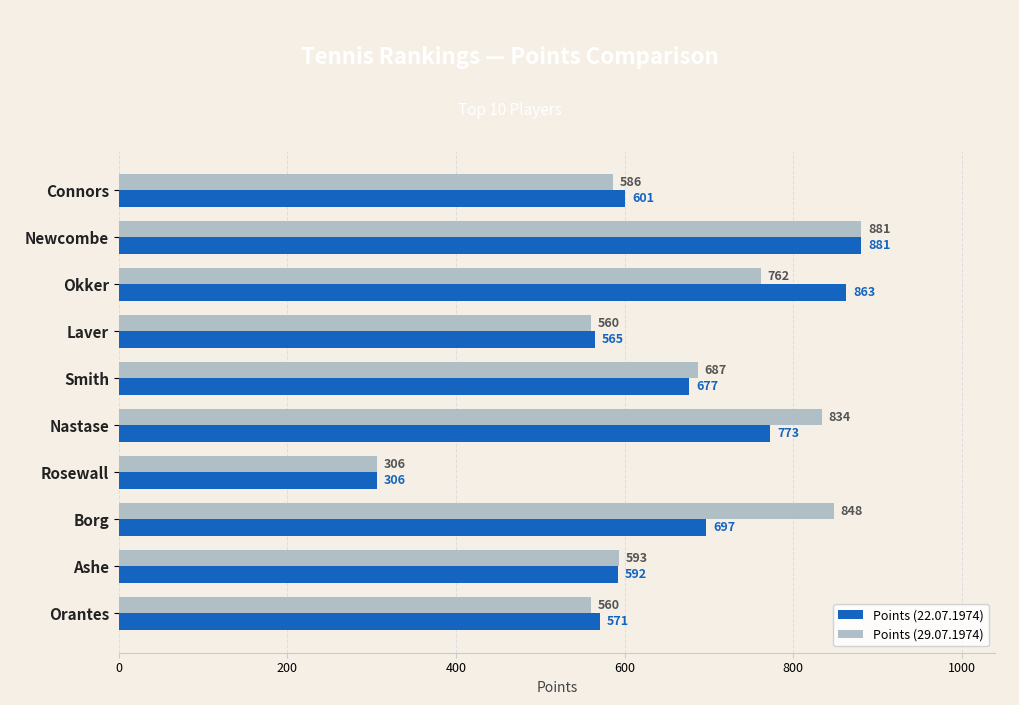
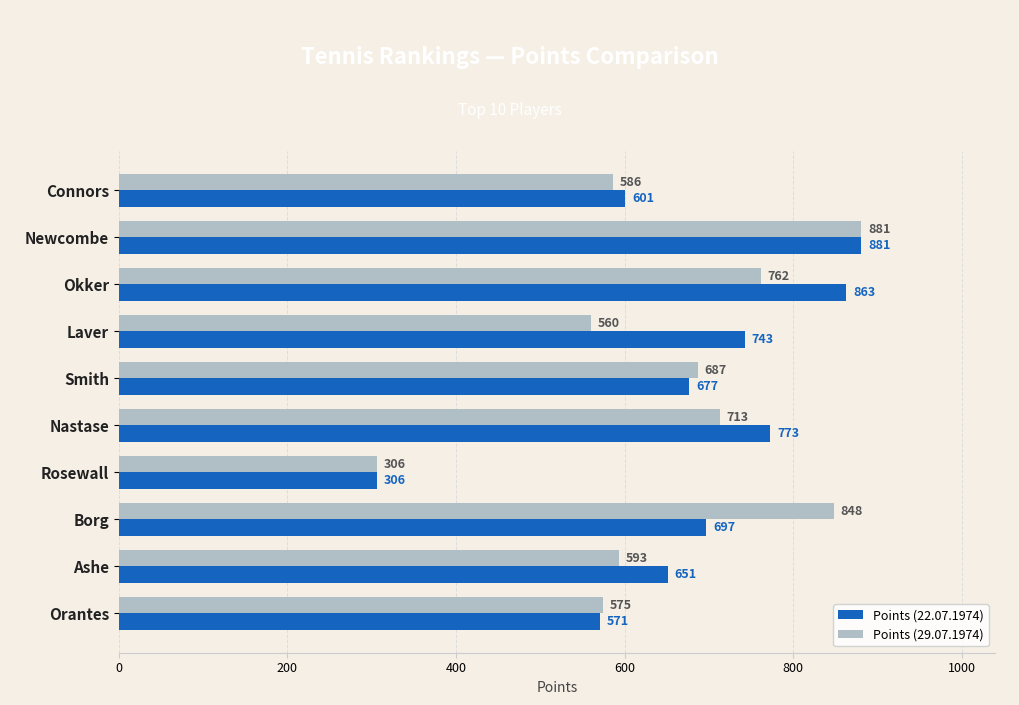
Points (22.07.1974), Laver: 565 -> 743
Points (29.07.1974), Nastase: 834 -> 713
Points (22.07.1974), Ashe: 592 -> 651
Points (29.07.1974), Orantes: 560 -> 575
